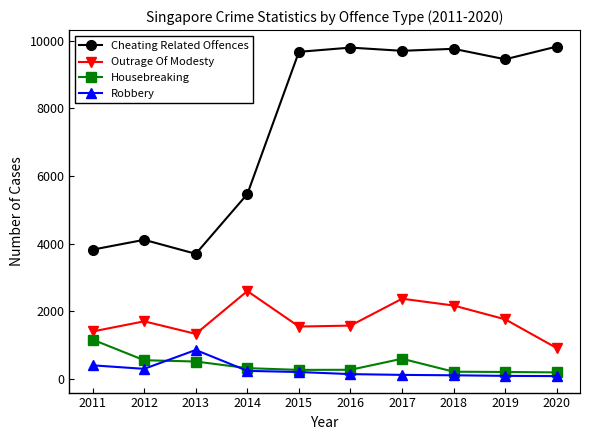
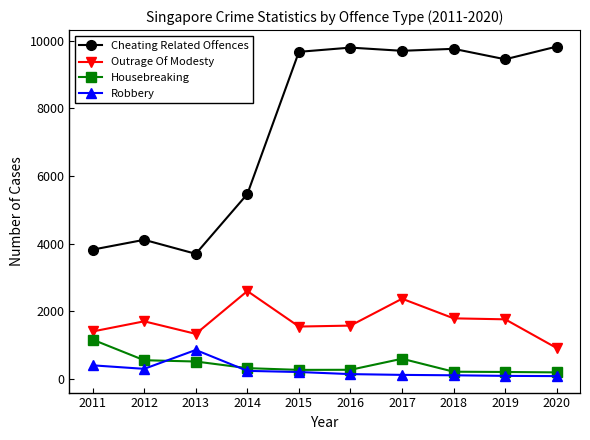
Outrage Of Modesty, 2018: 2200 -> 1800
